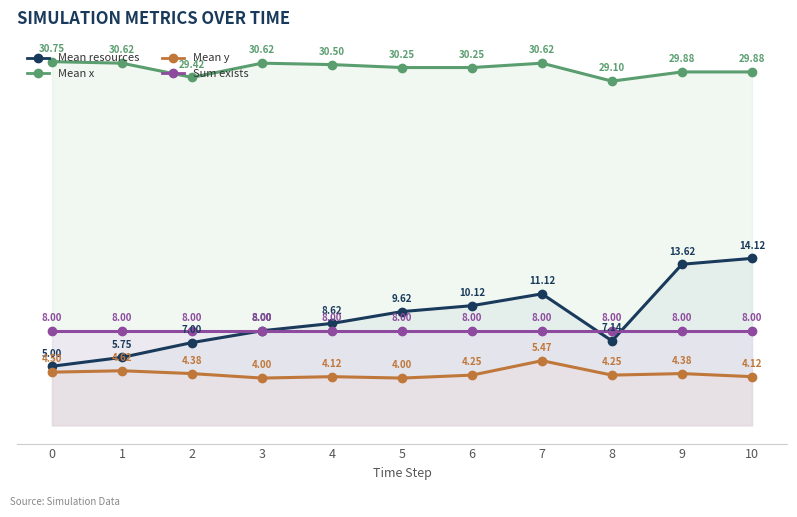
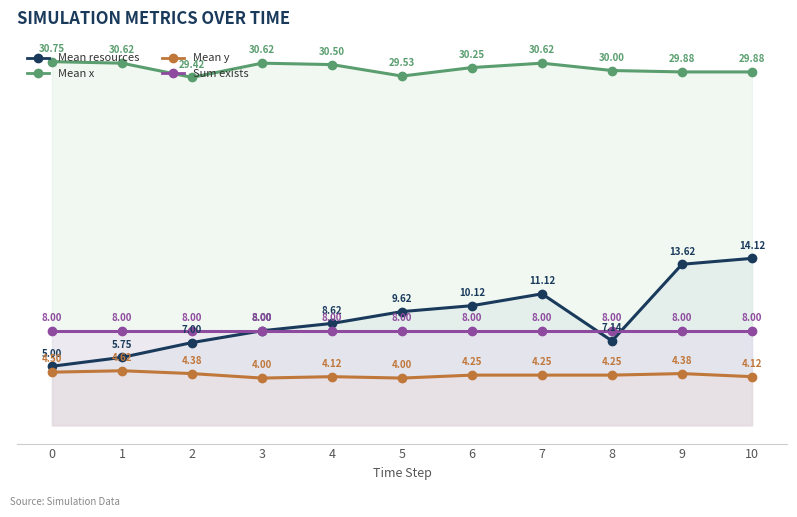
Mean x, 5: 30.25 -> 29.53
Mean y, 7: 5.47 -> 4.25
Mean x, 8: 29.10 -> 30.00
